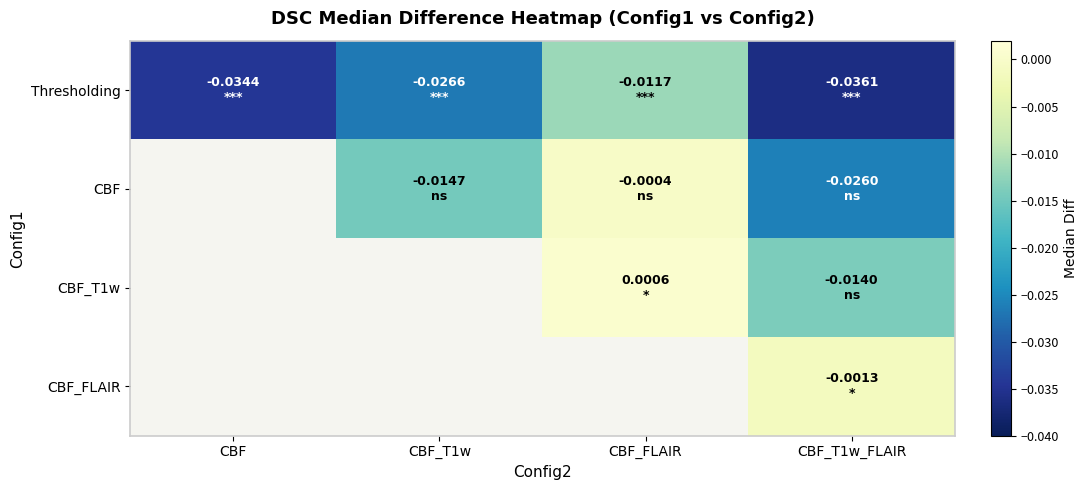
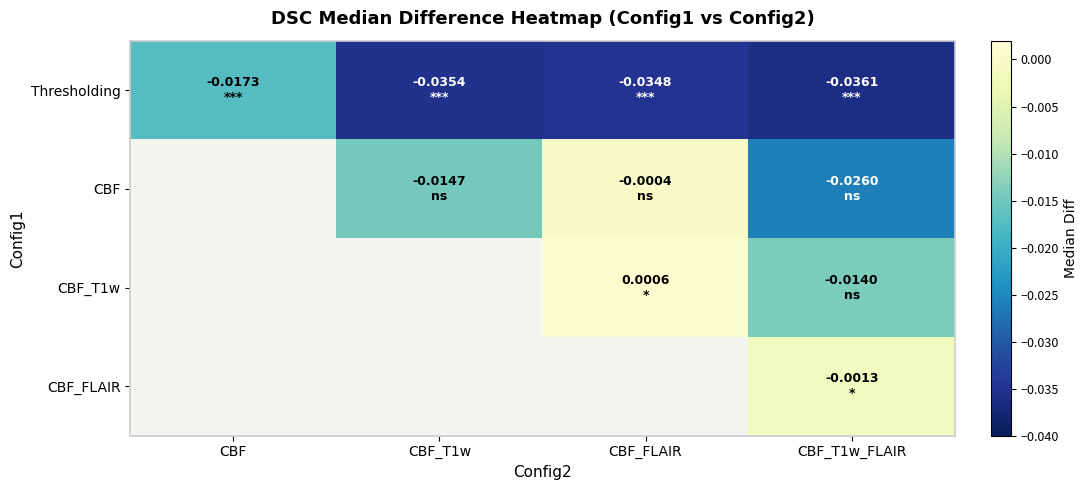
Thresholding, CBF: -0.0344 -> -0.0173
Thresholding, CBF_T1w: -0.0266 -> -0.0354
Thresholding, CBF_FLAIR: -0.0117 -> -0.0348
